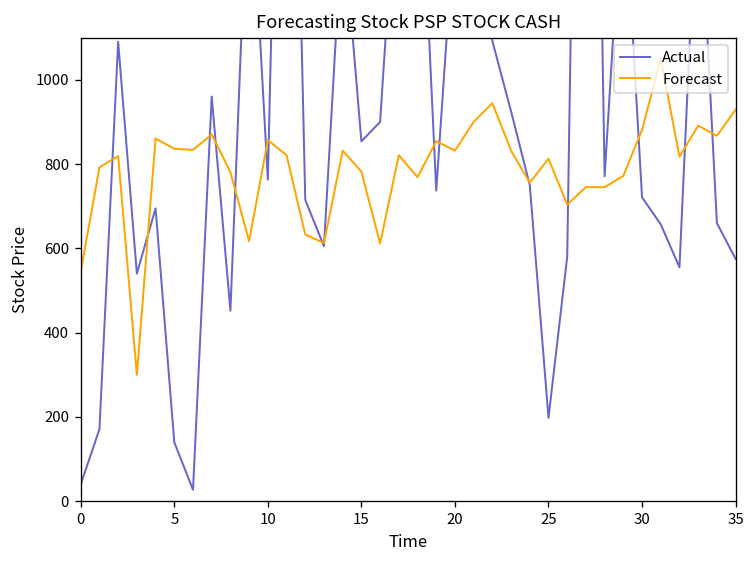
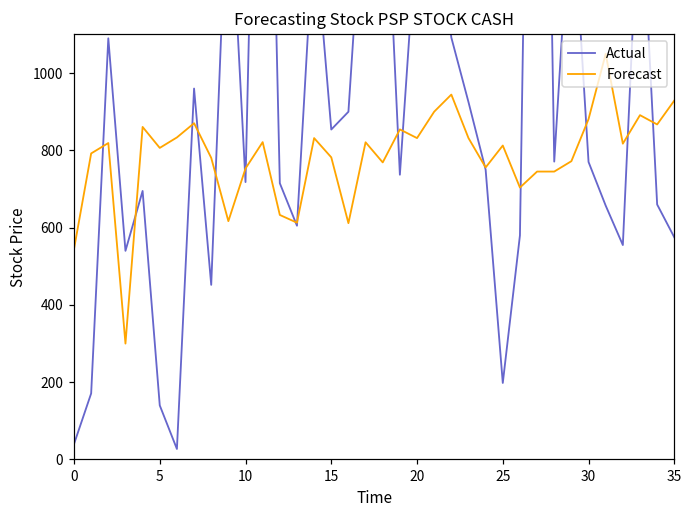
Forecast, 5: 840 -> 810
Actual, 10: 760 -> 720
Forecast, 10: 860 -> 750
Actual, 30: 720 -> 770
